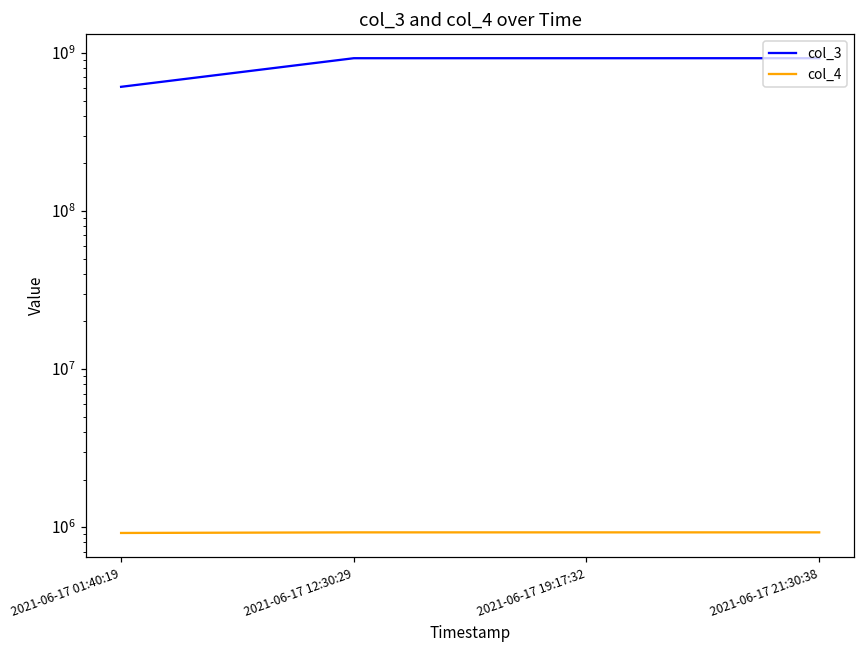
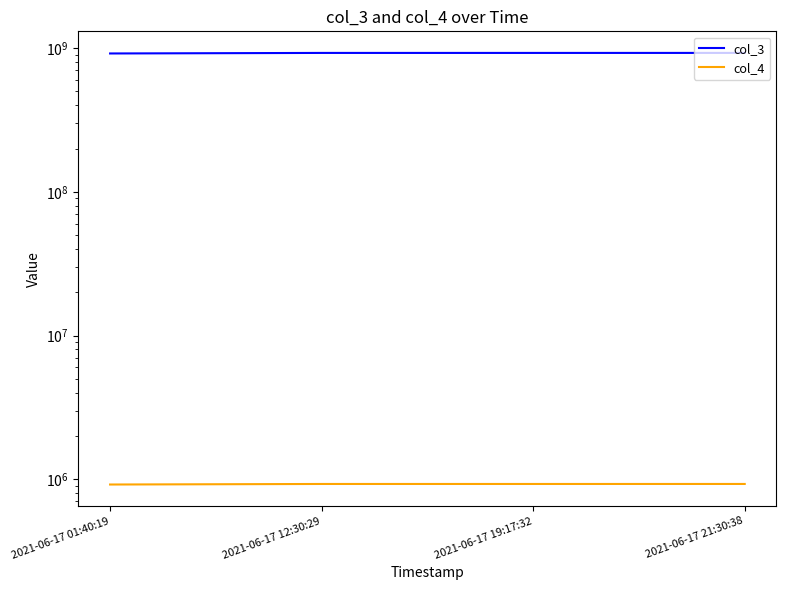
col_3, 2021-06-17 01:40:19: 610000000 -> 900000000
